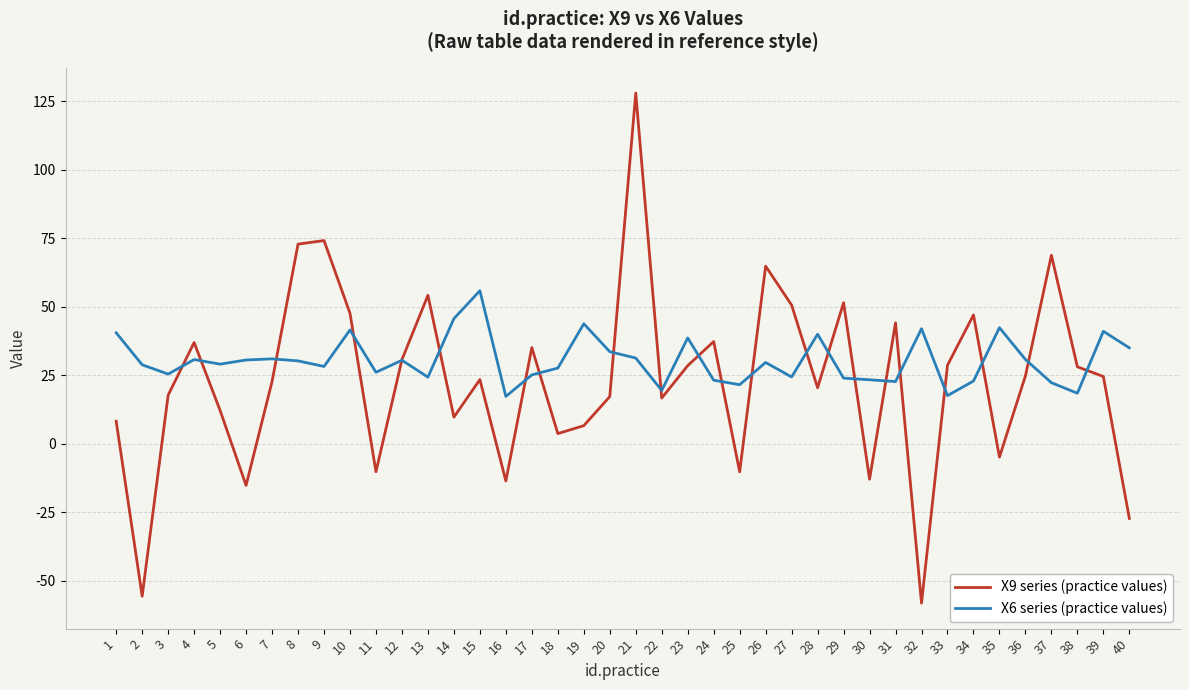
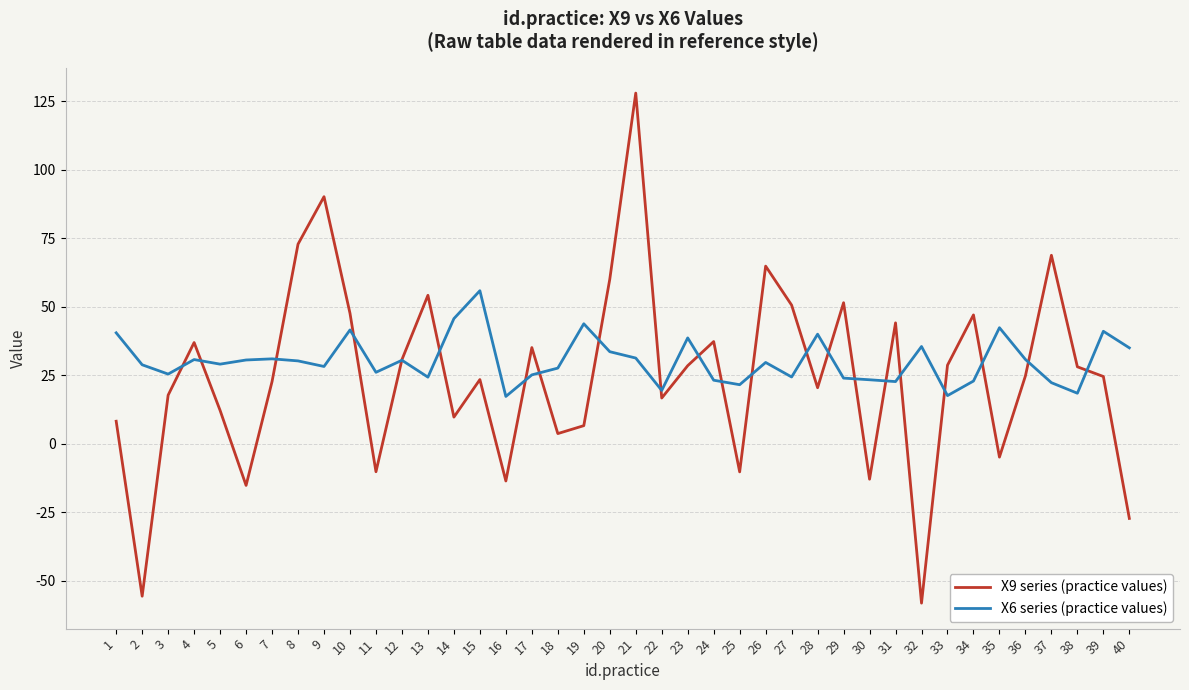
X9 series (practice values), 9: 74 -> 90
X9 series (practice values), 20: 17 -> 60
X6 series (practice values), 32: 42 -> 36
